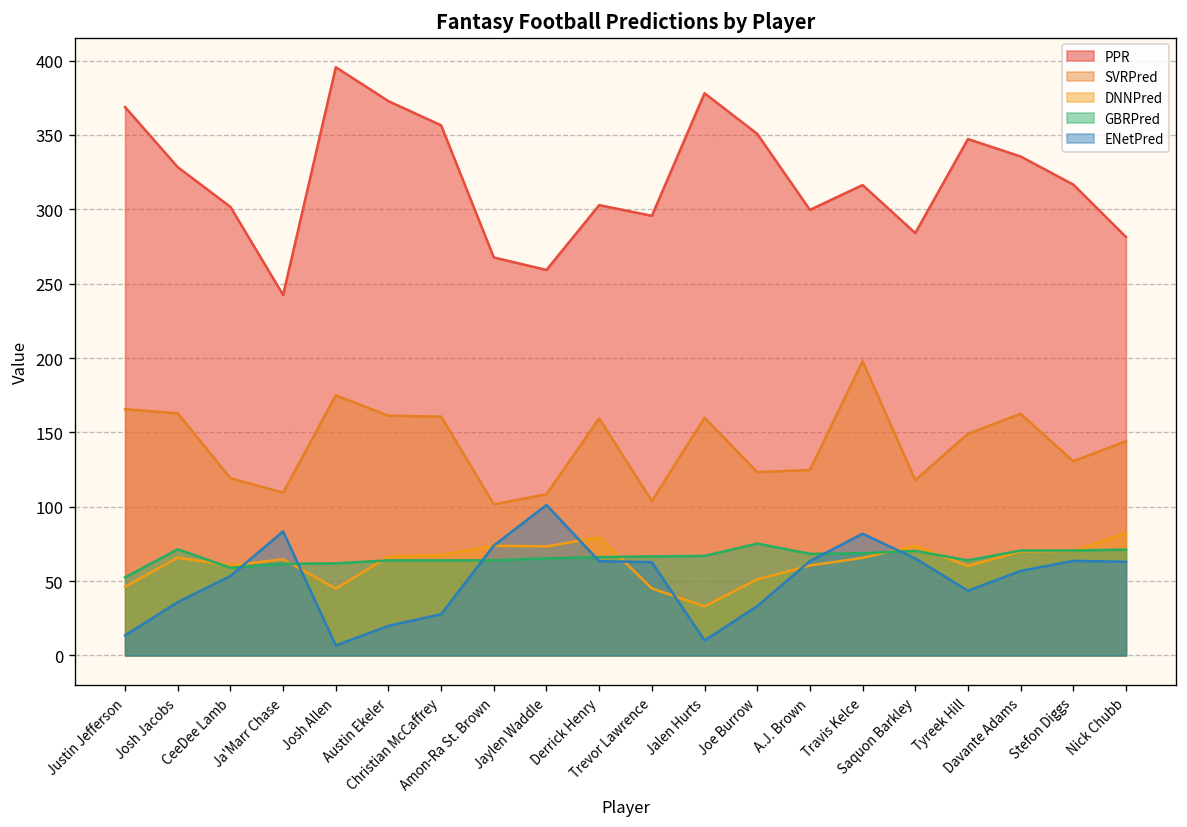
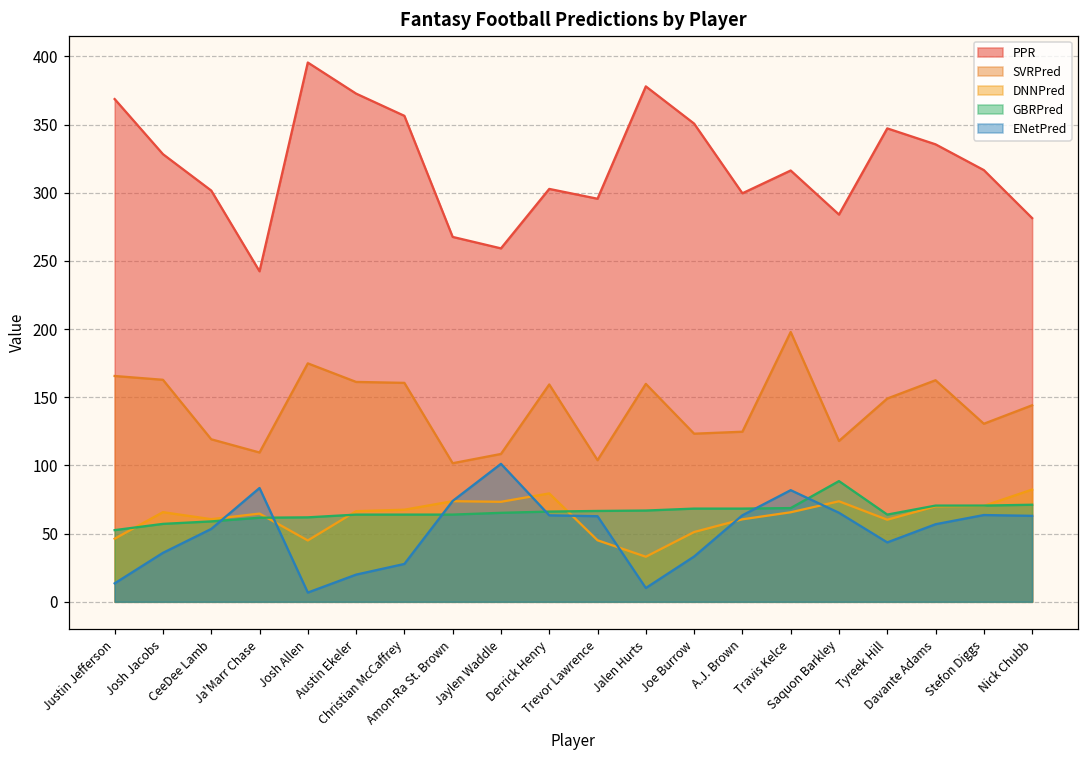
GBRPred, Josh Jacobs: 71 -> 57
GBRPred, Joe Burrow: 75 -> 68
GBRPred, Saquon Barkley: 70 -> 89
